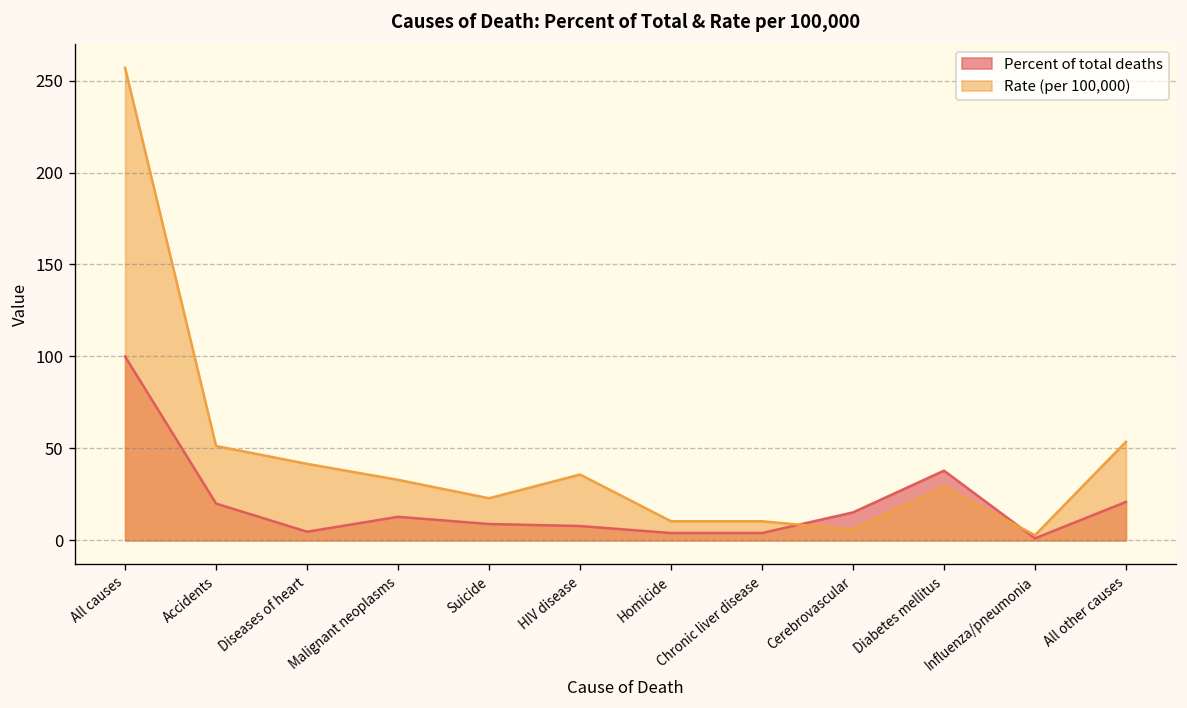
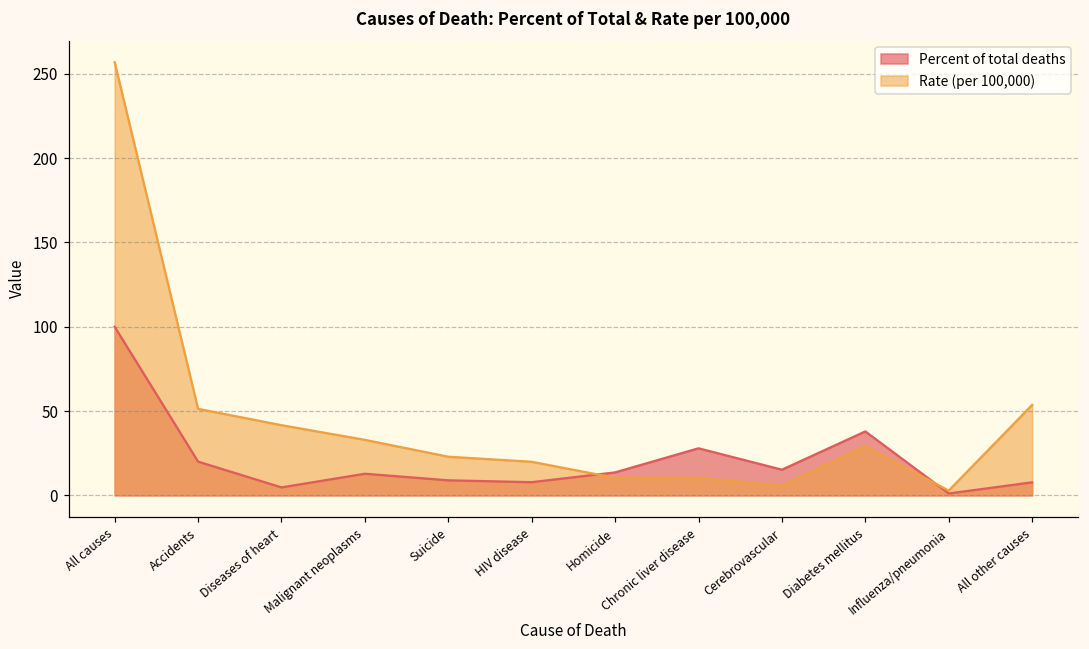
Rate (per 100,000), HIV disease: 36 -> 20
Percent of total deaths, Homicide: 4 -> 14
Percent of total deaths, Chronic liver disease: 4 -> 28
Percent of total deaths, All other causes: 21 -> 8
